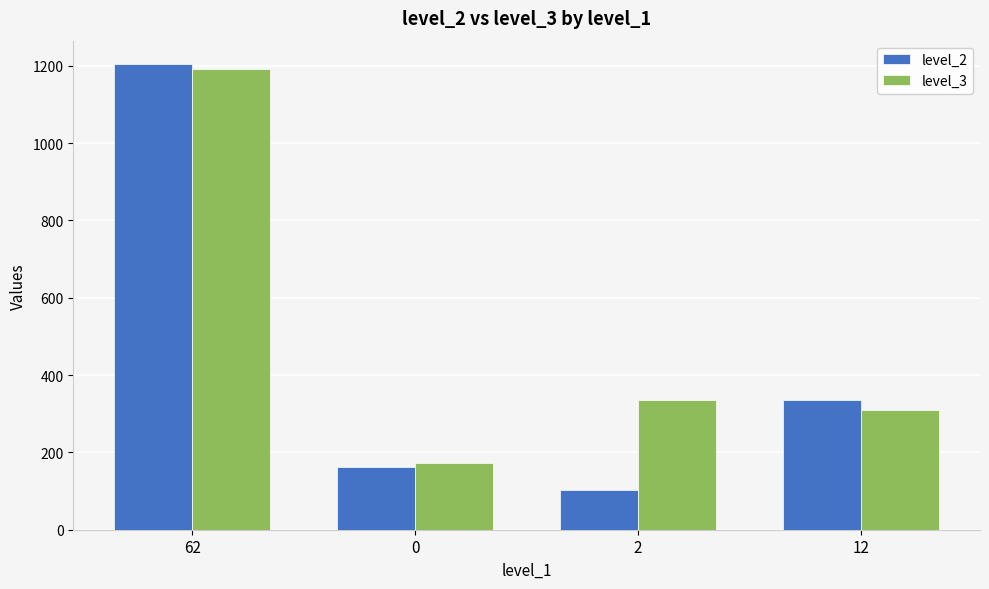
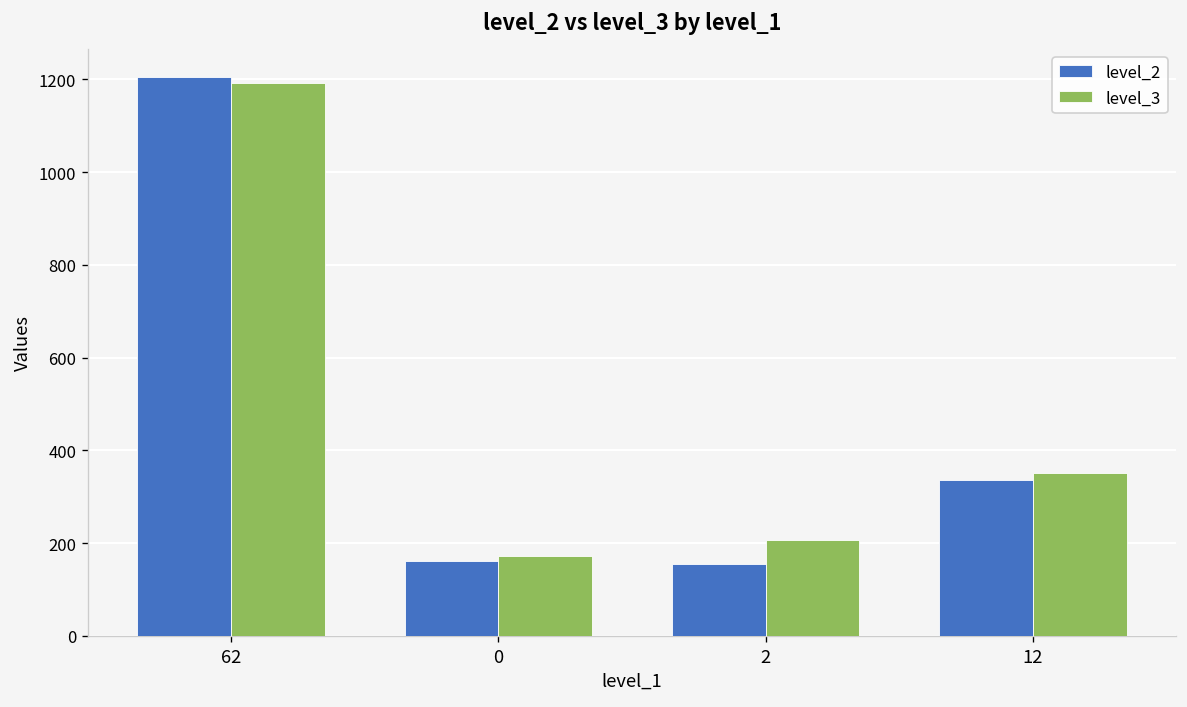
level_2, 2: 100 -> 150
level_3, 2: 340 -> 210
level_3, 12: 310 -> 350
